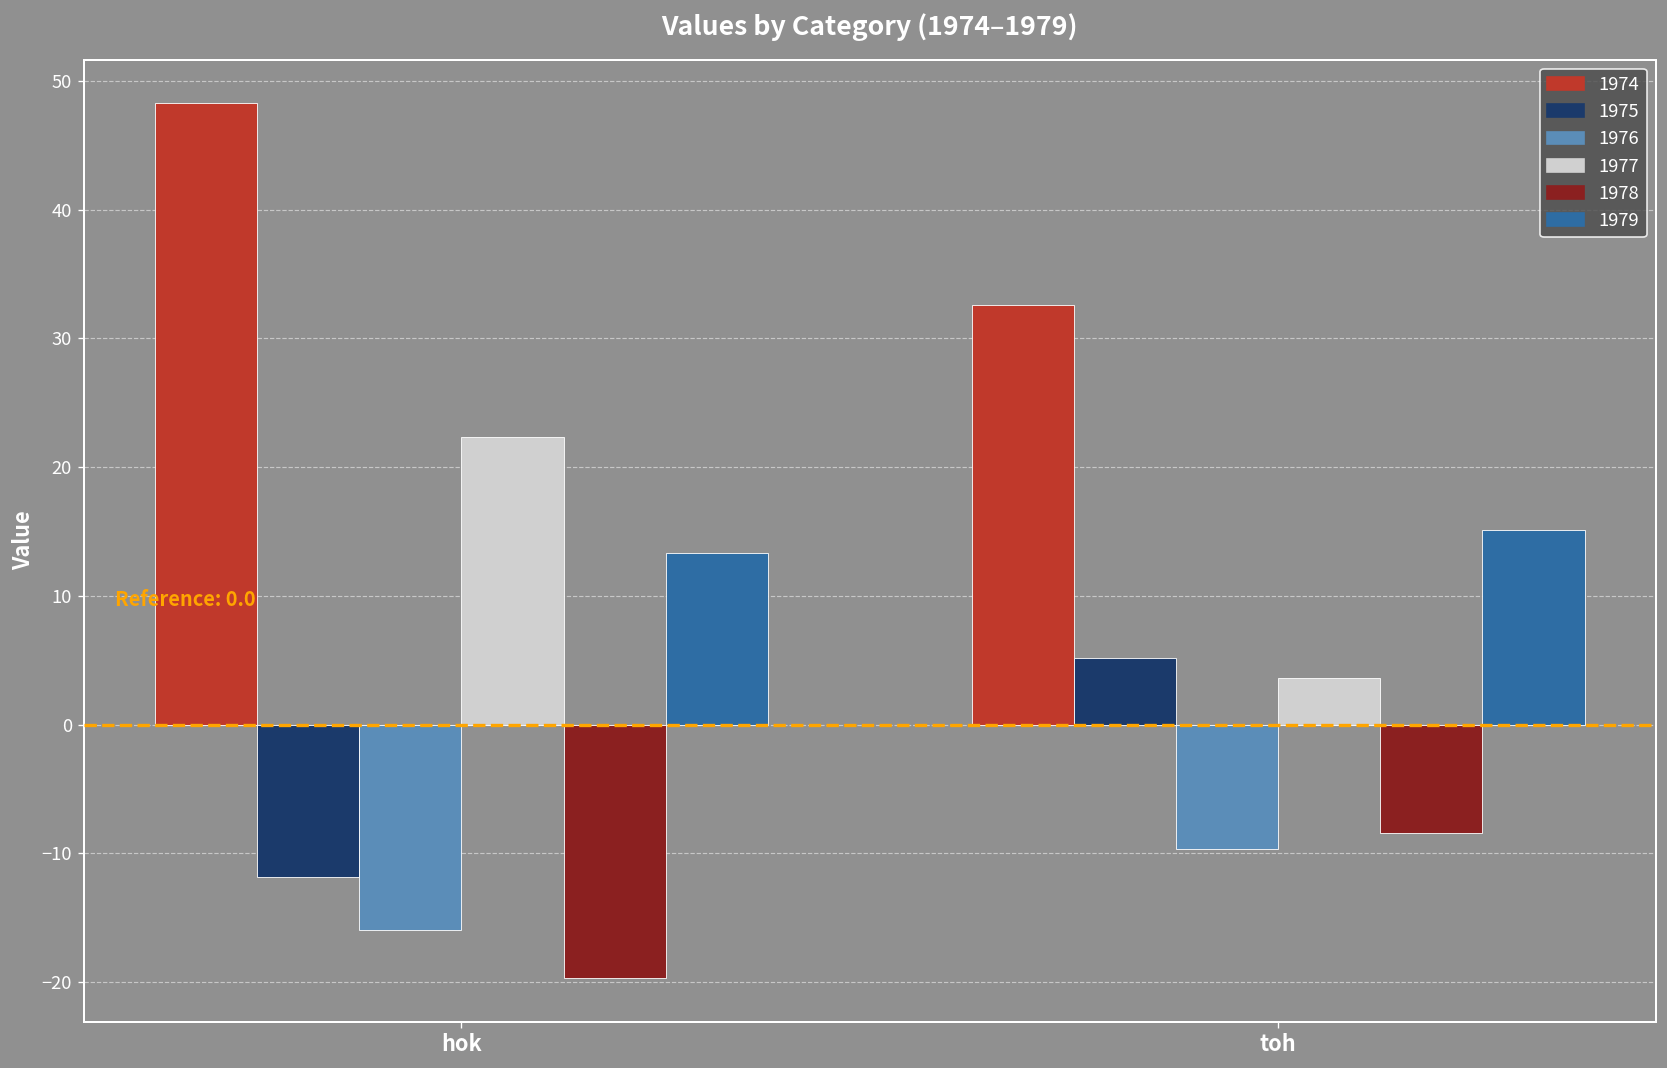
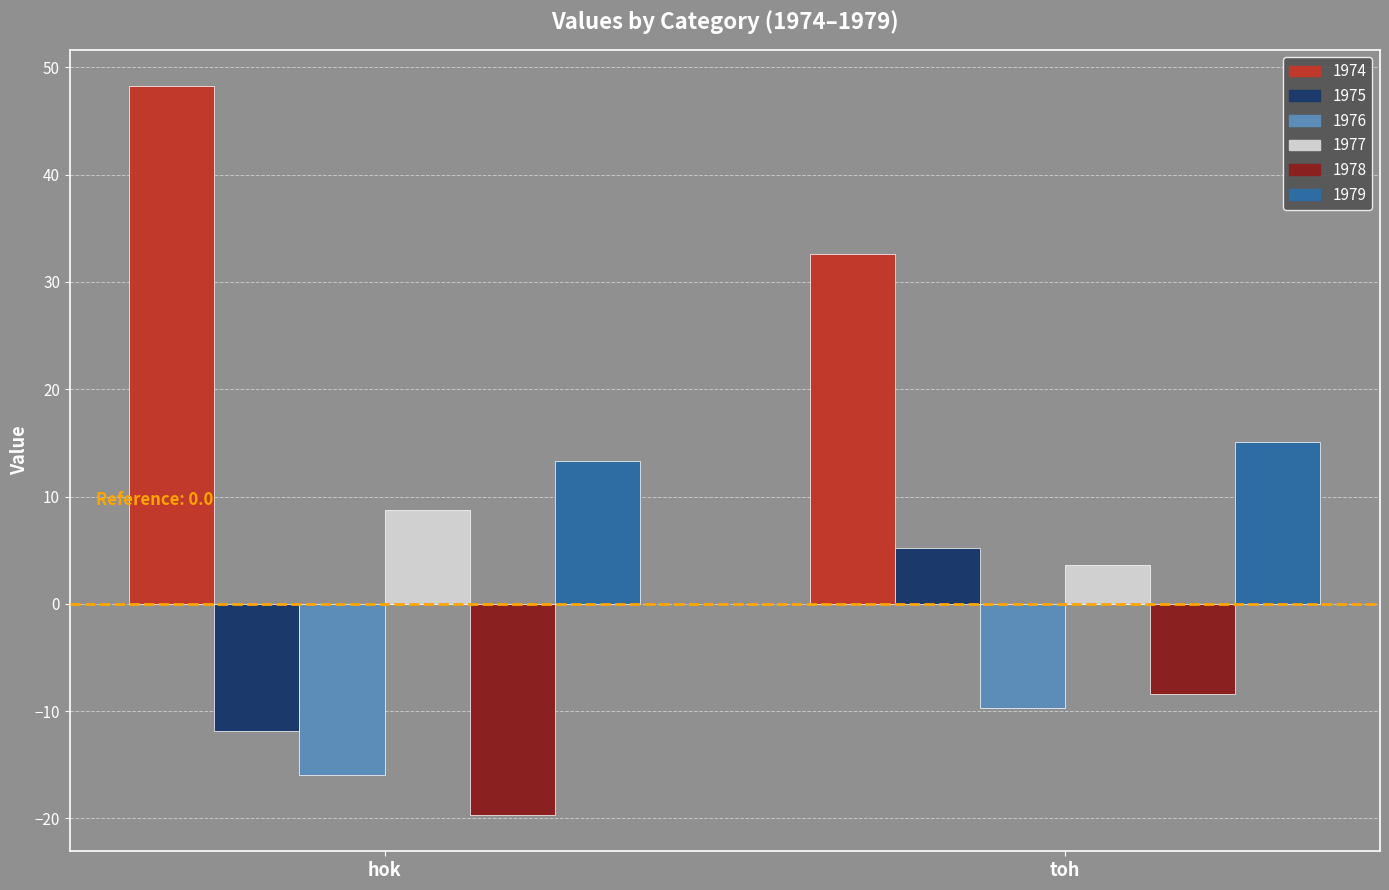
1977, hok: 22.4 -> 8.7
